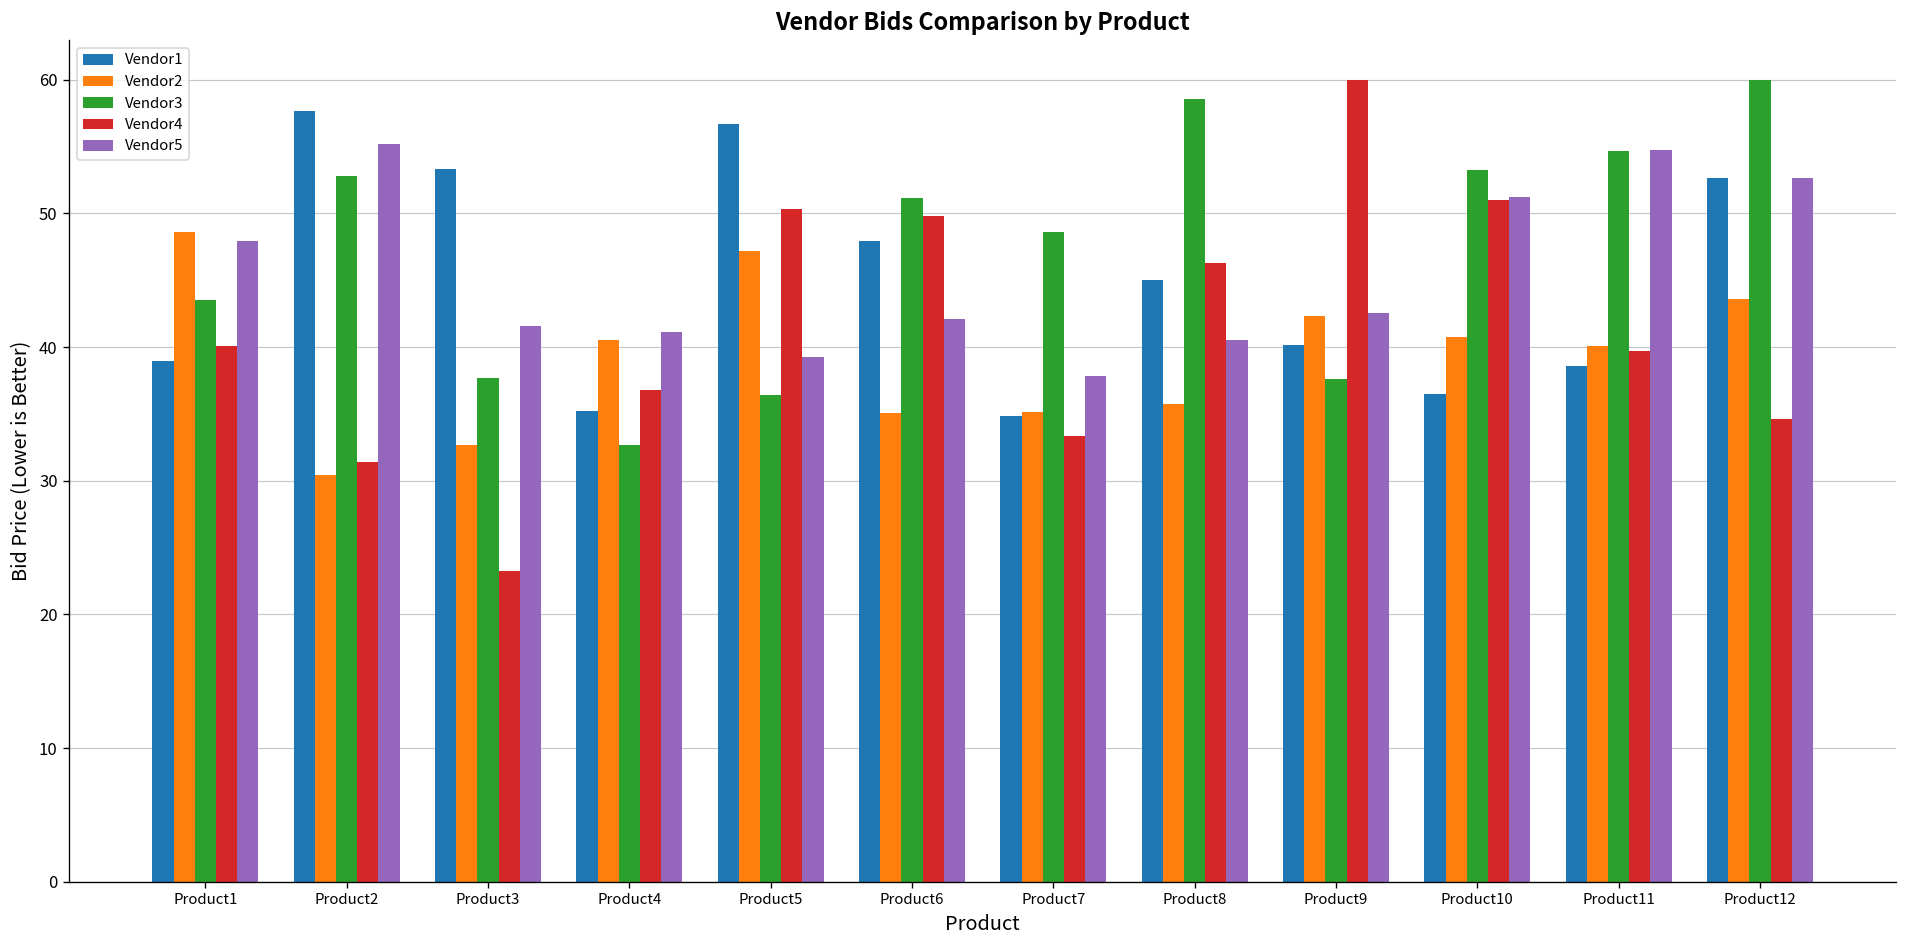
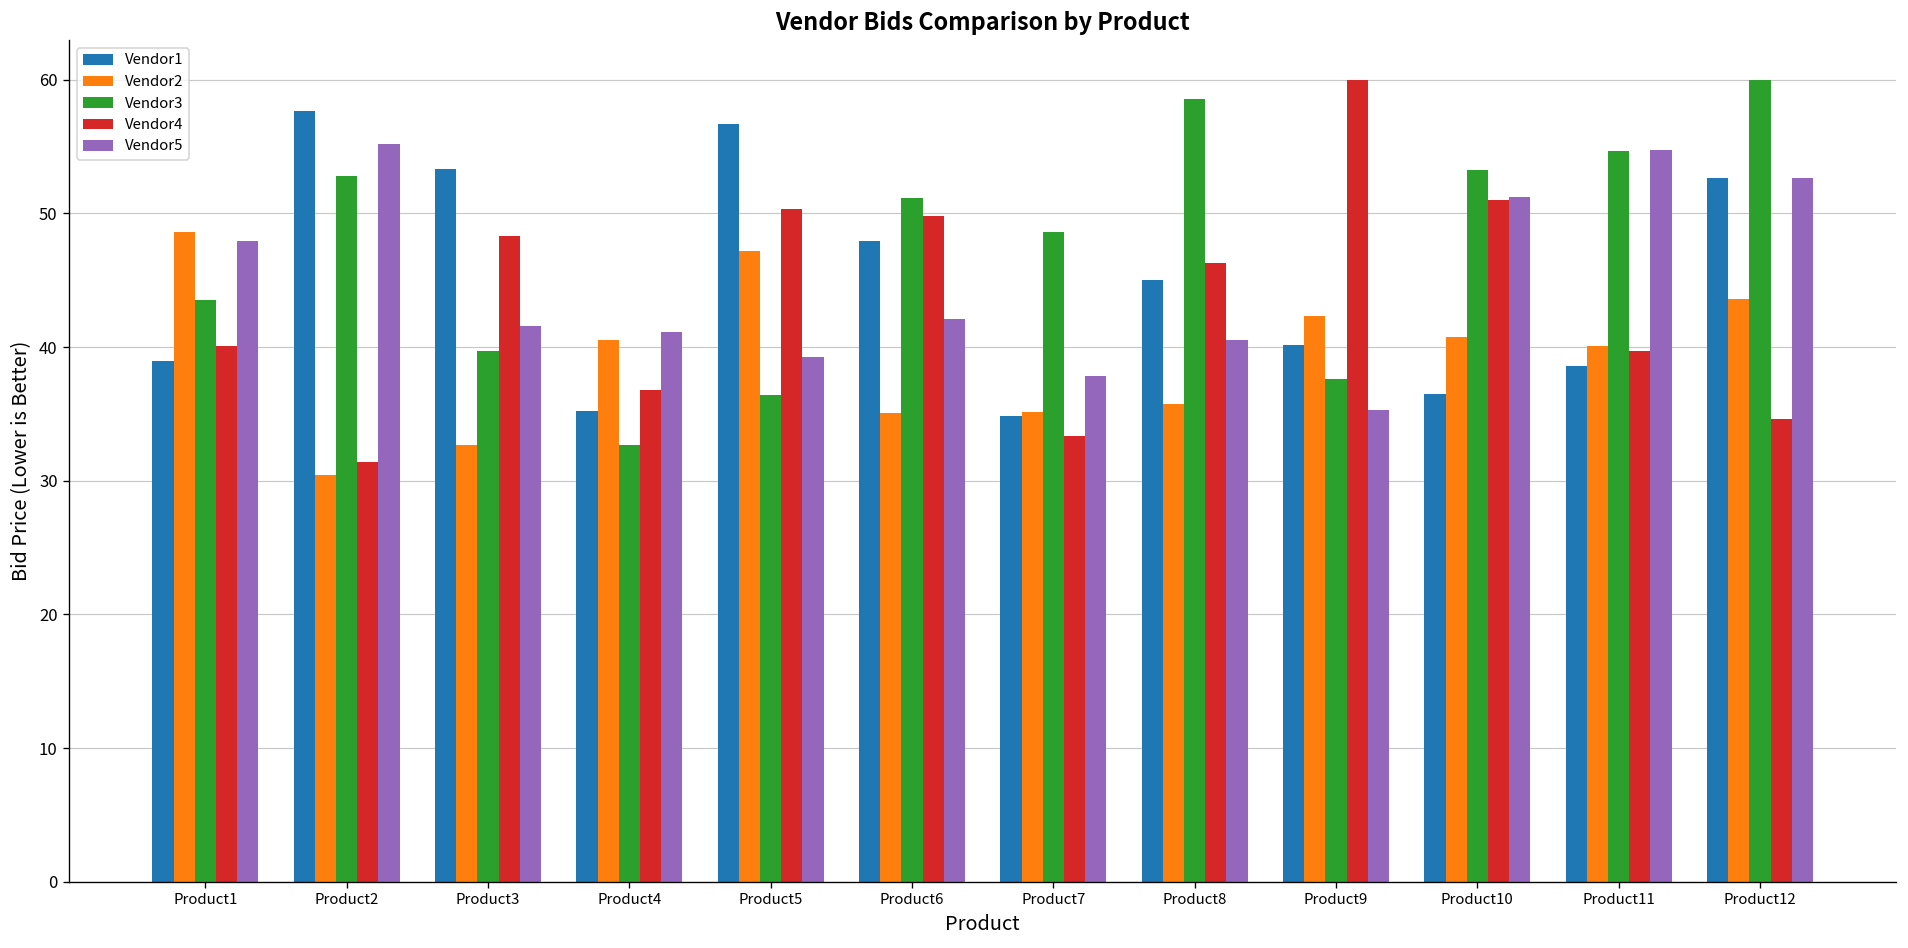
Vendor3, Product3: 37.7 -> 39.7
Vendor4, Product3: 23.3 -> 48.3
Vendor5, Product9: 42.6 -> 35.3
